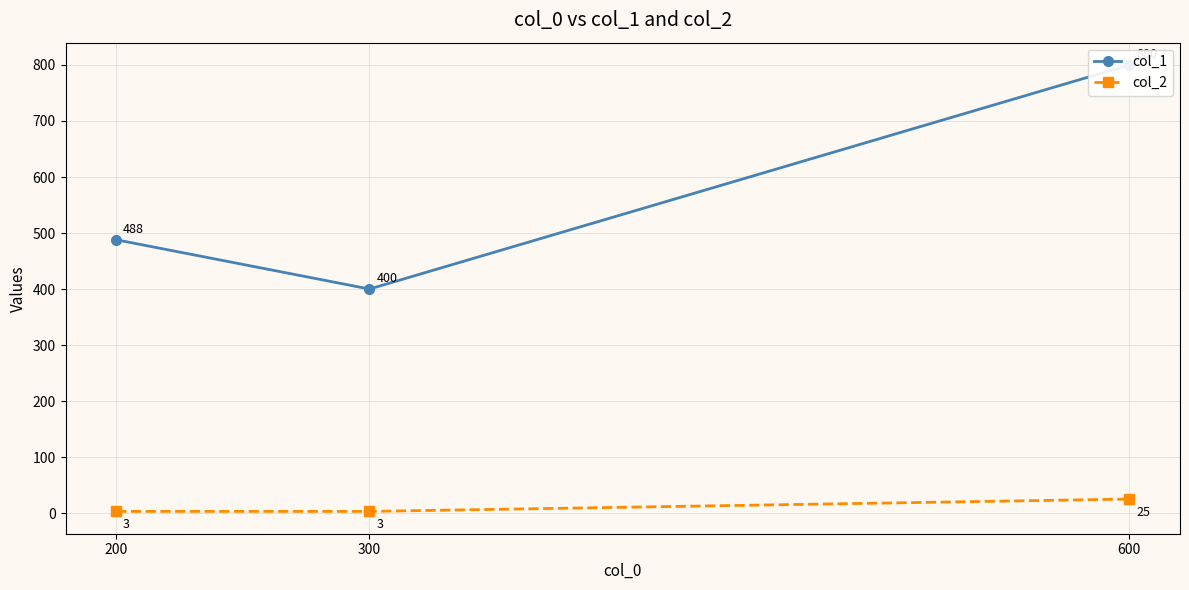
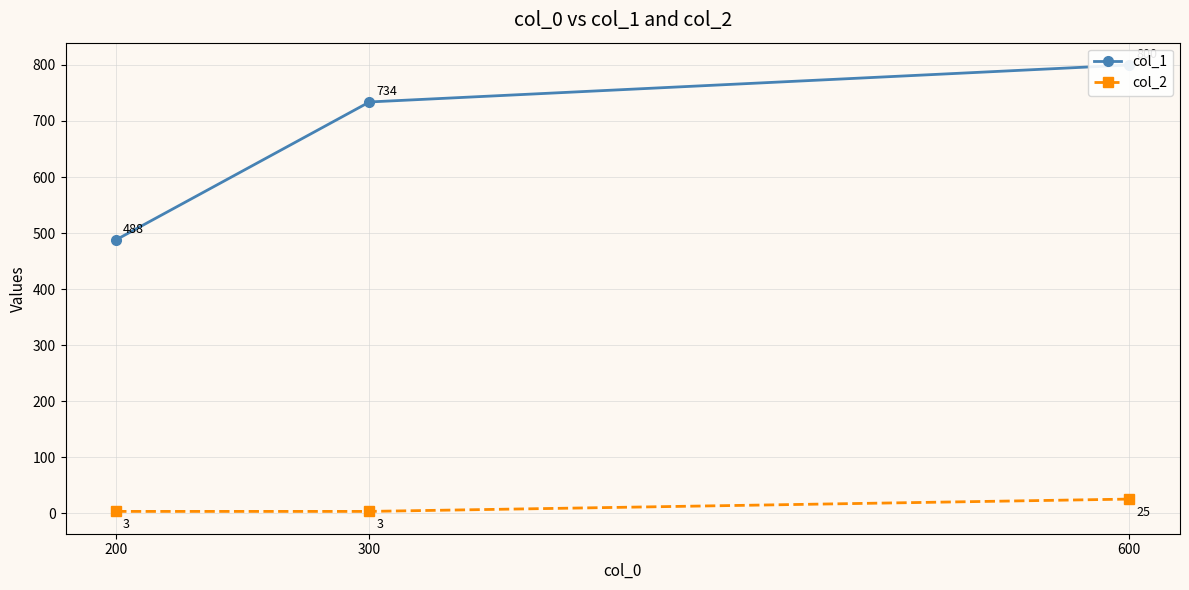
col_1, 300: 400 -> 734
